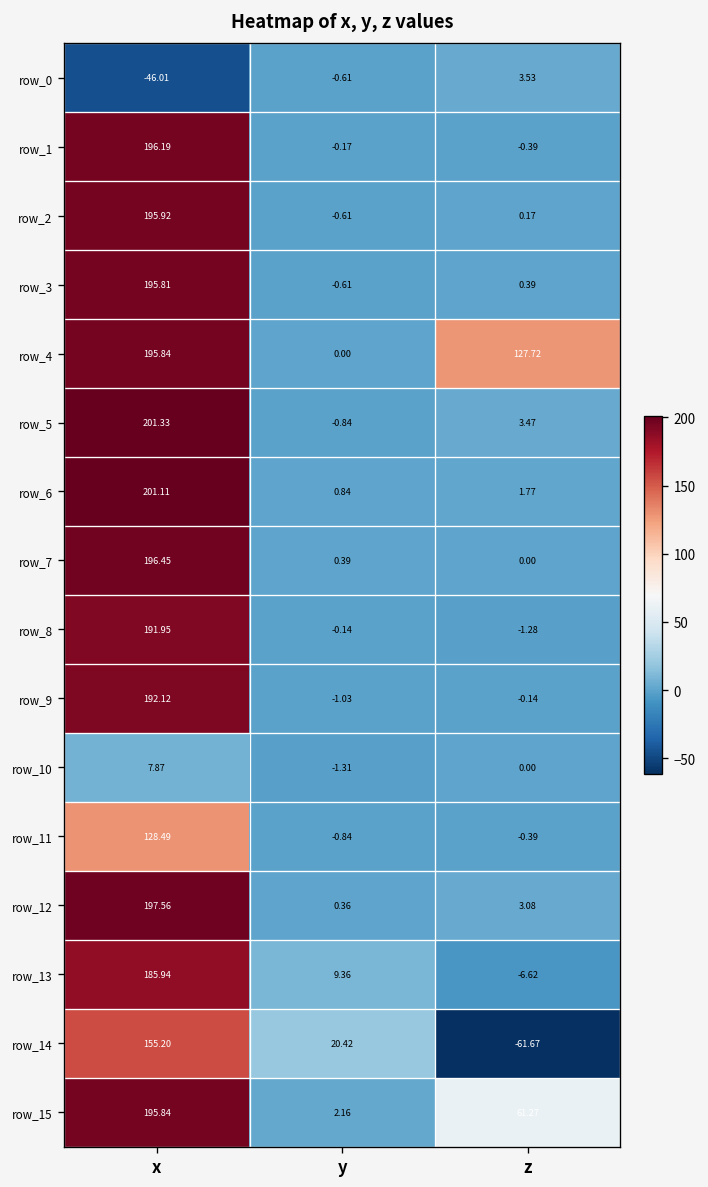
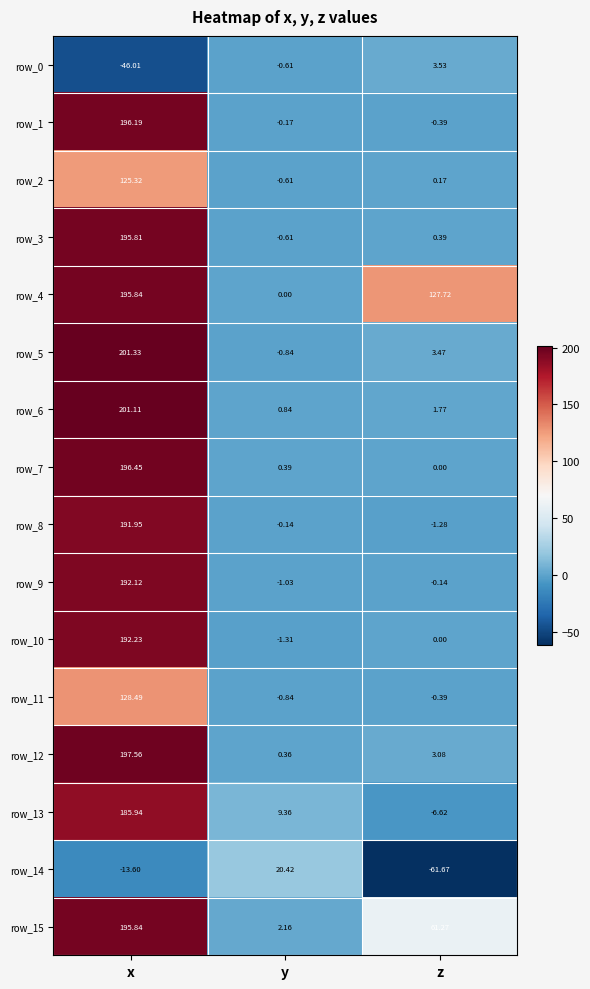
row_2, x: 195.92 -> 125.32
row_10, x: 7.87 -> 192.23
row_14, x: 155.20 -> -13.60
